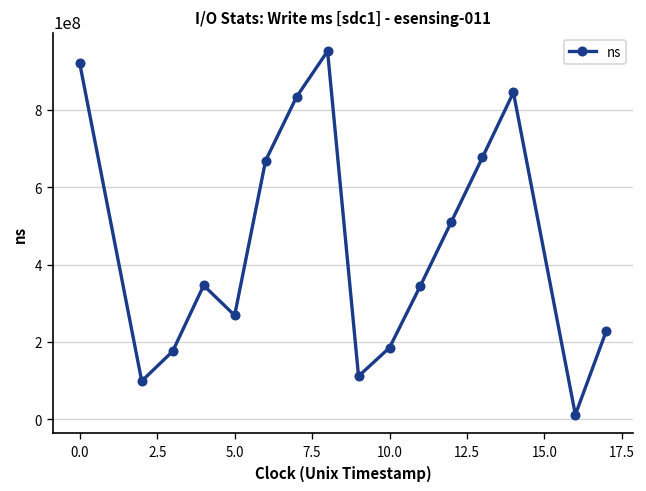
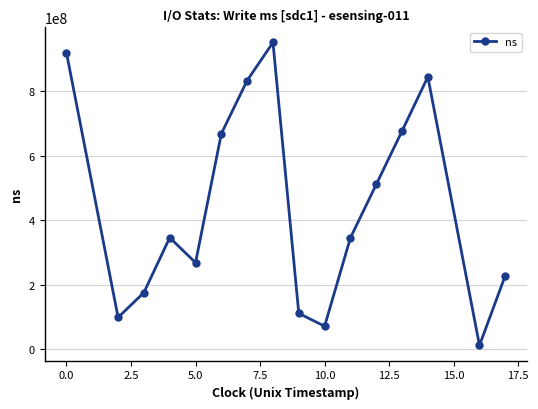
10.0: 190000000 -> 70000000
